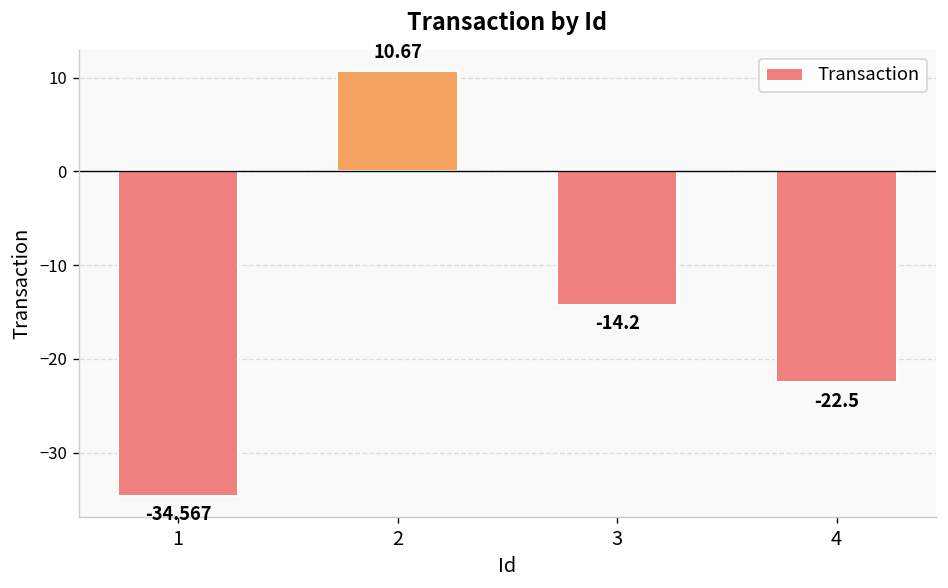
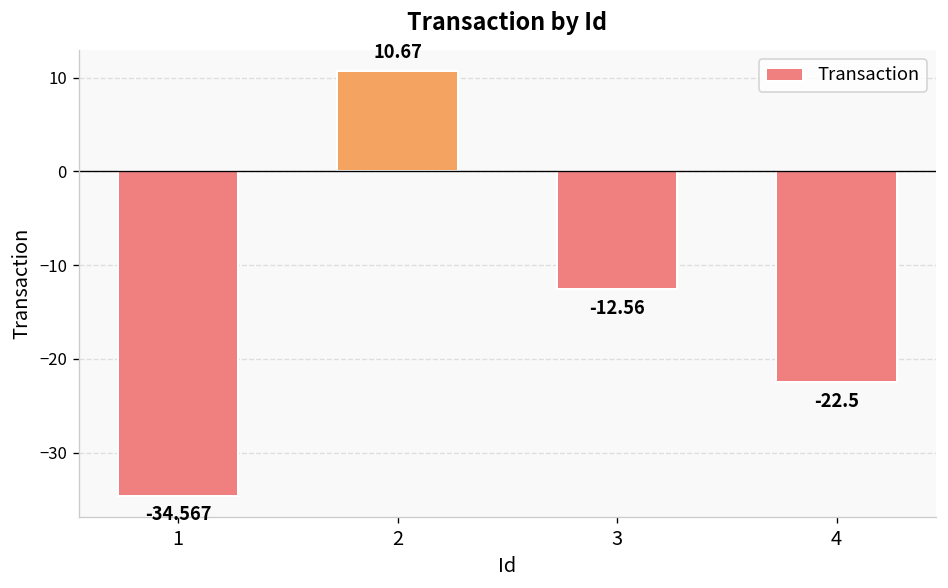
3: -14.2 -> -12.56
